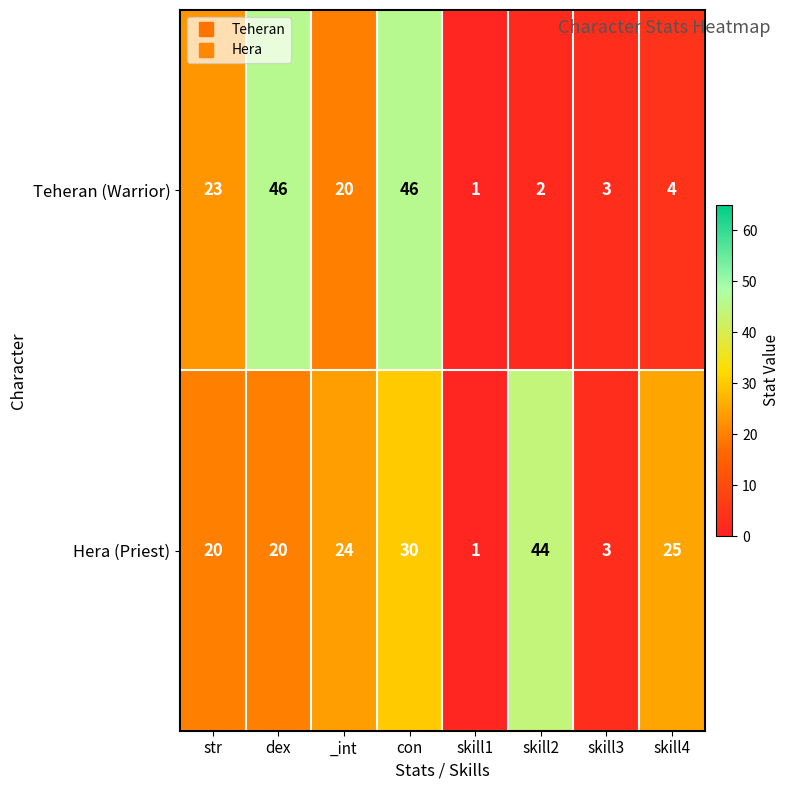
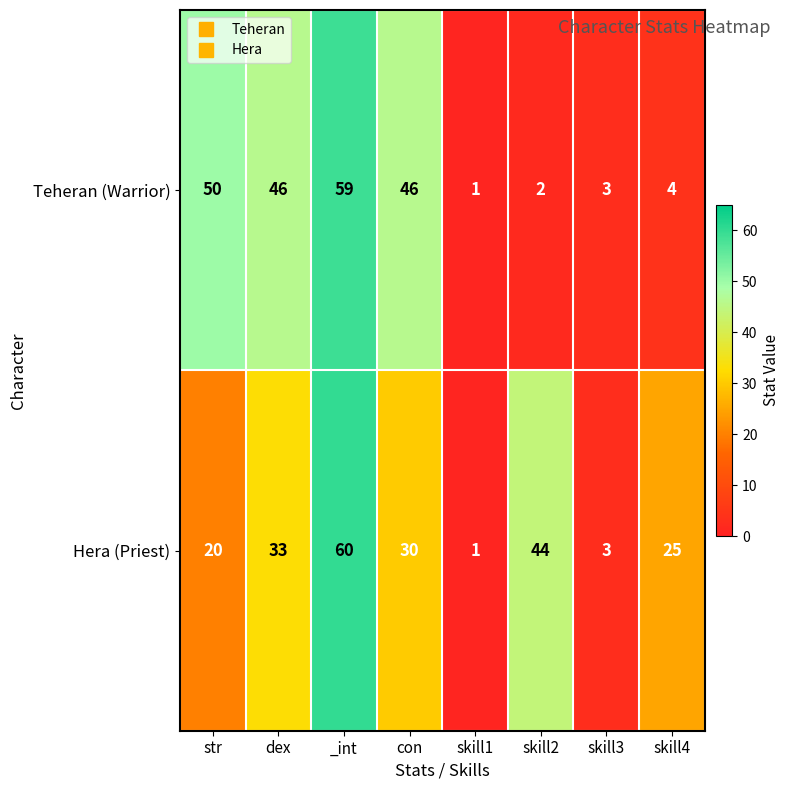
Teheran (Warrior), str: 23 -> 50
Teheran (Warrior), _int: 20 -> 59
Hera (Priest), dex: 20 -> 33
Hera (Priest), _int: 24 -> 60
